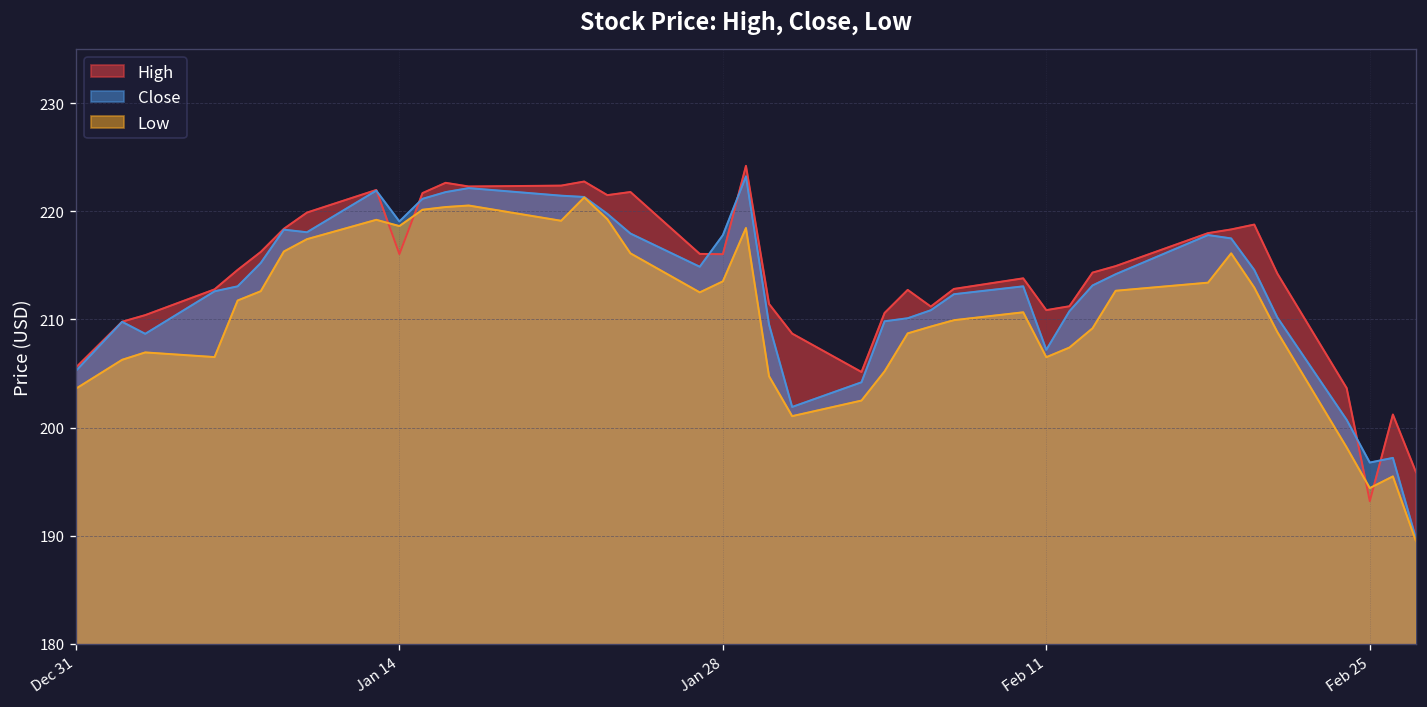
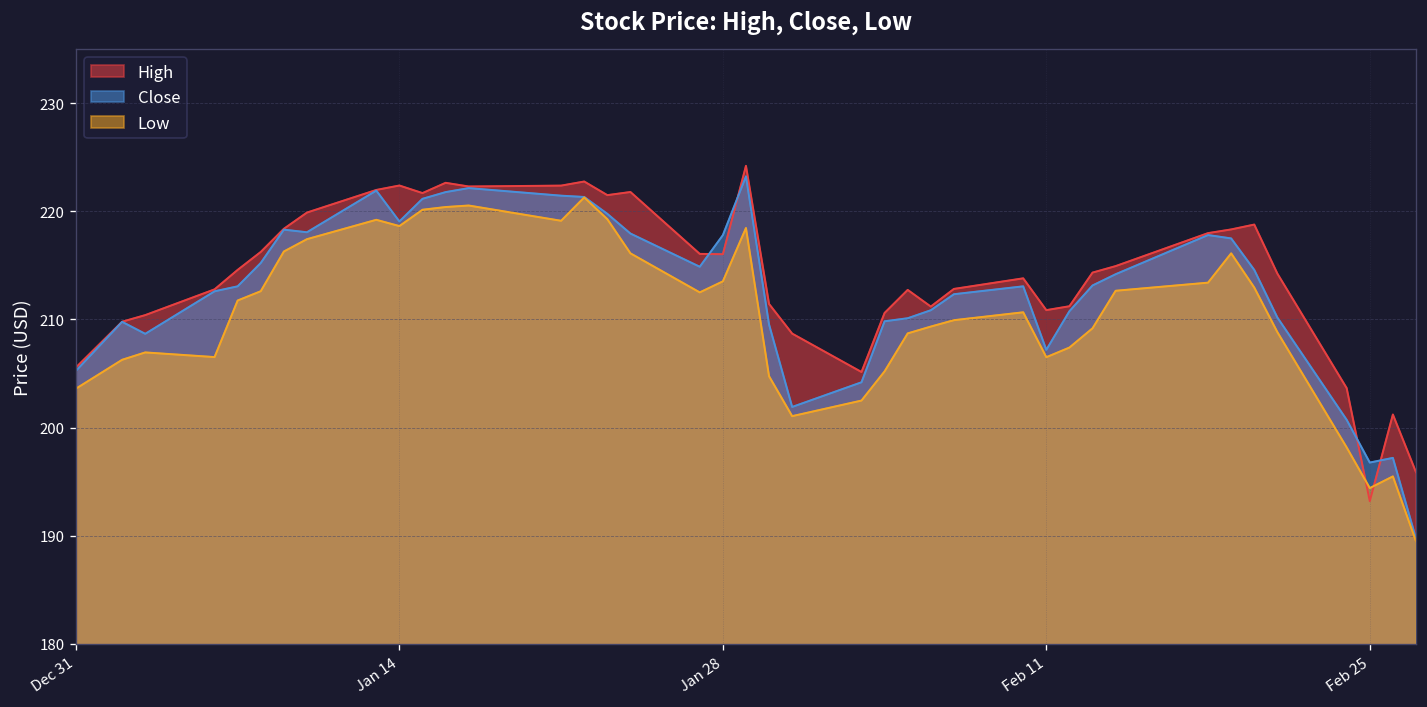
High, Jan 14: 216 -> 222
